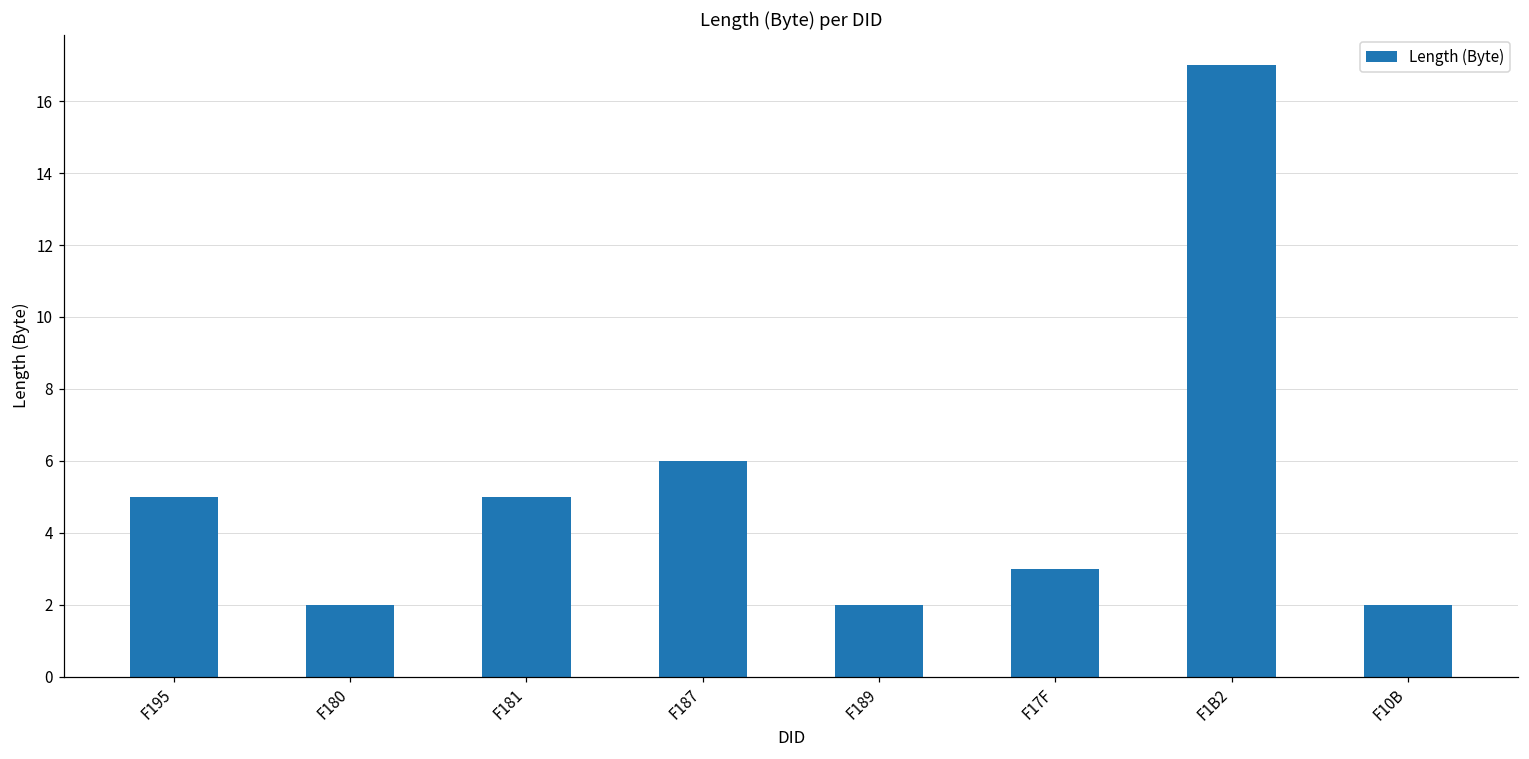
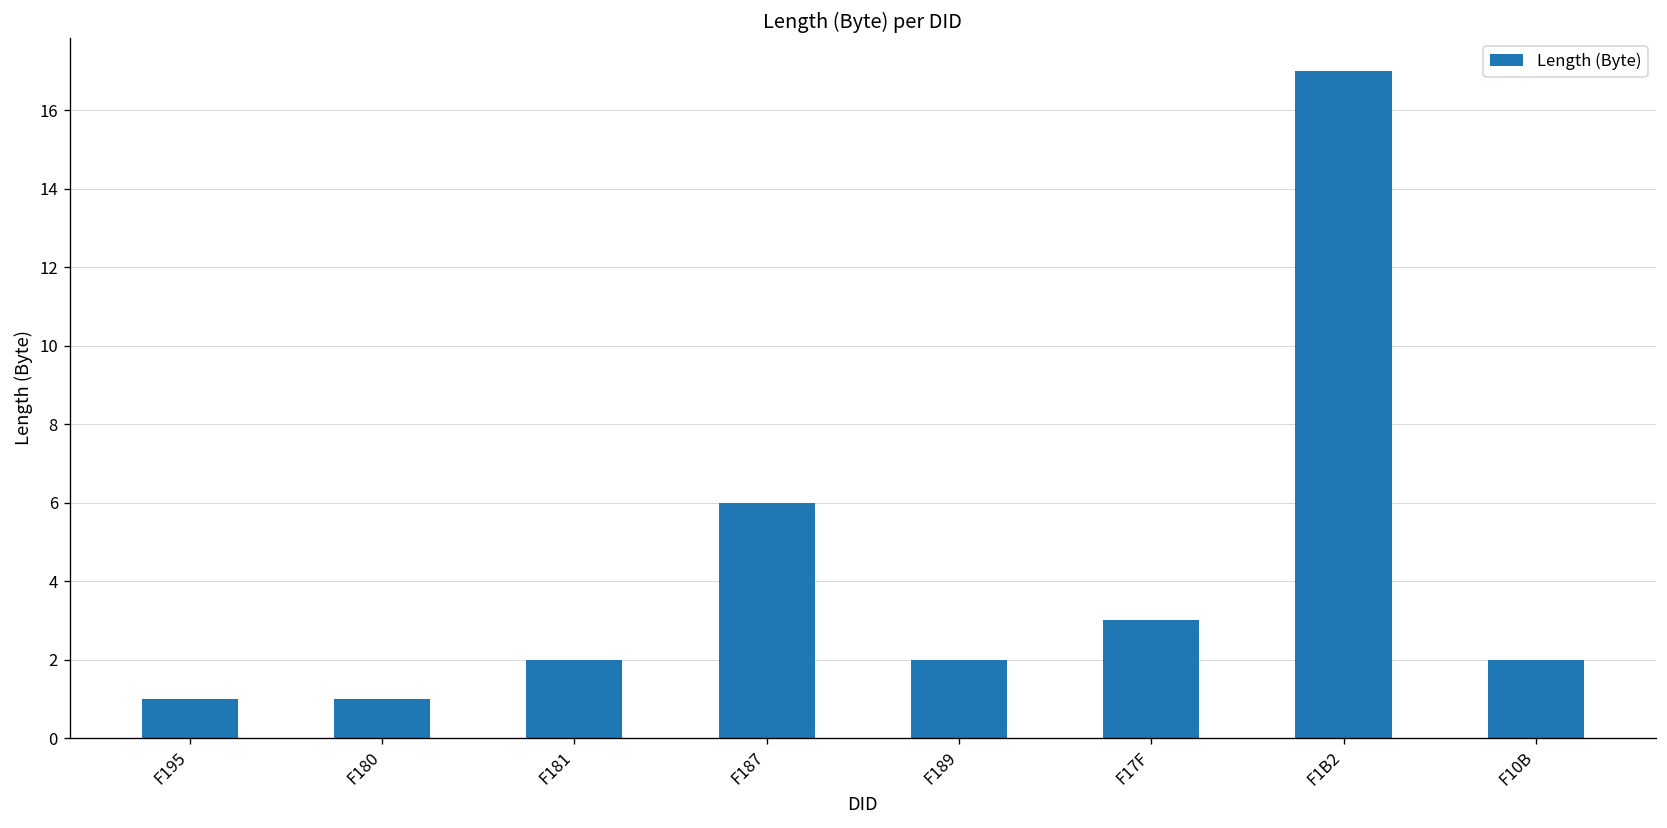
F195: 5 -> 1
F180: 2 -> 1
F181: 5 -> 2
